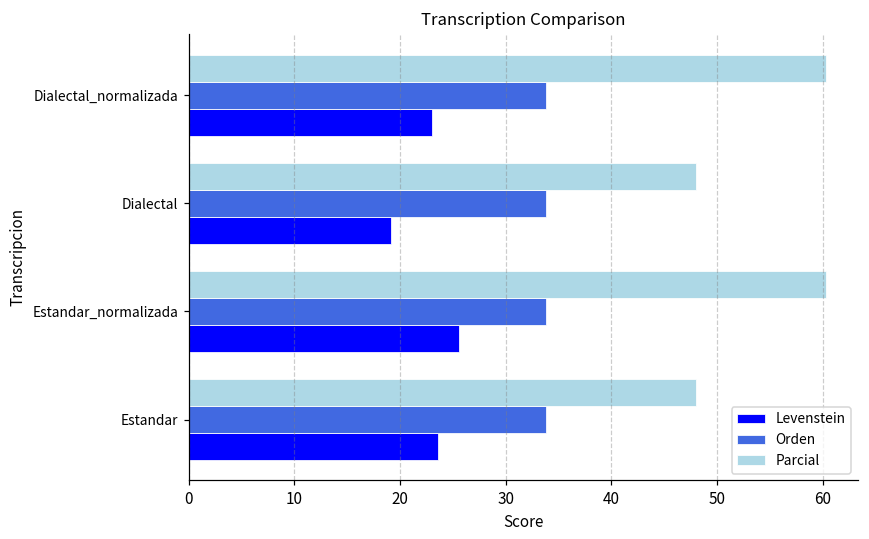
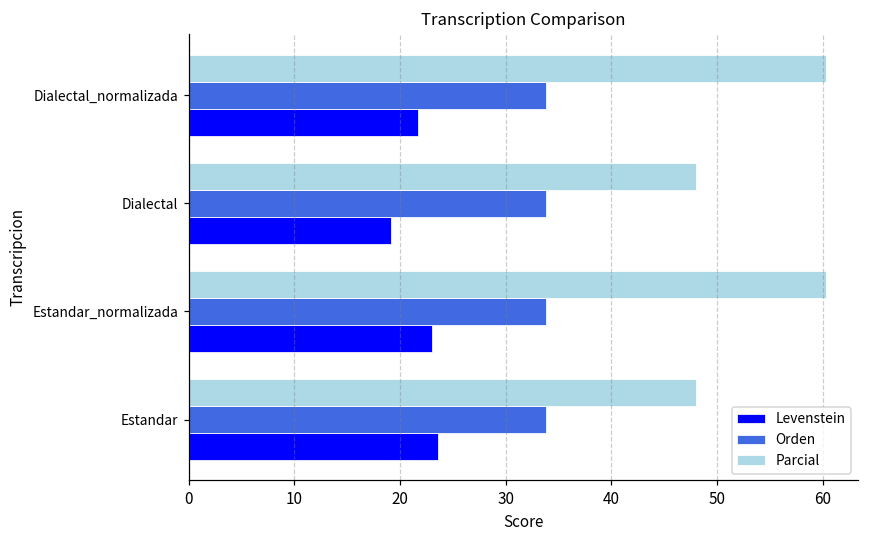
Levenstein, Dialectal_normalizada: 23 -> 22
Levenstein, Estandar_normalizada: 26 -> 23
